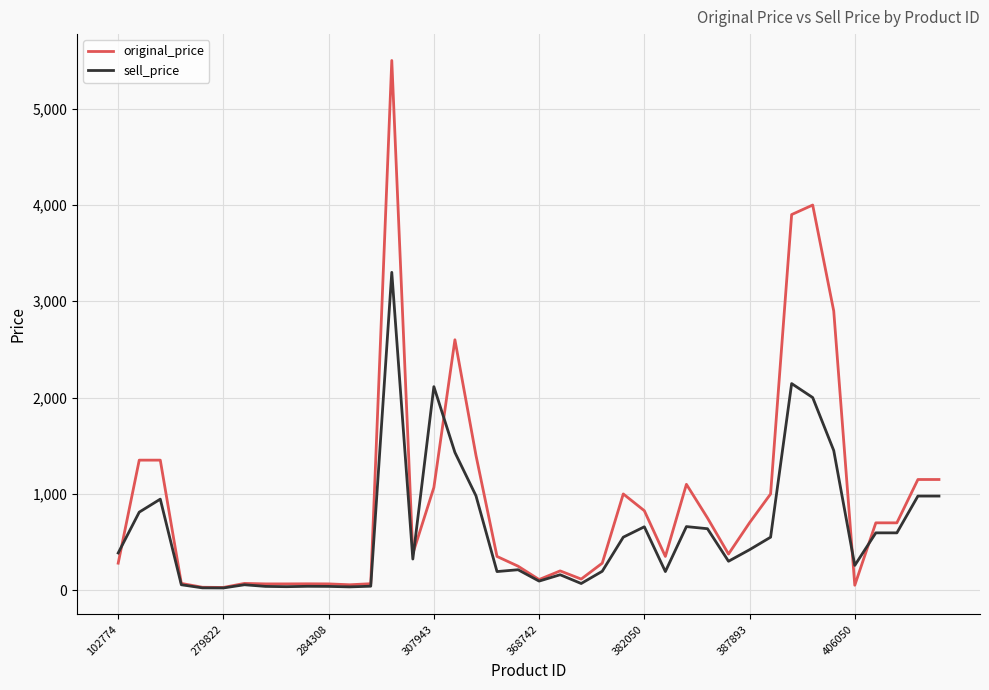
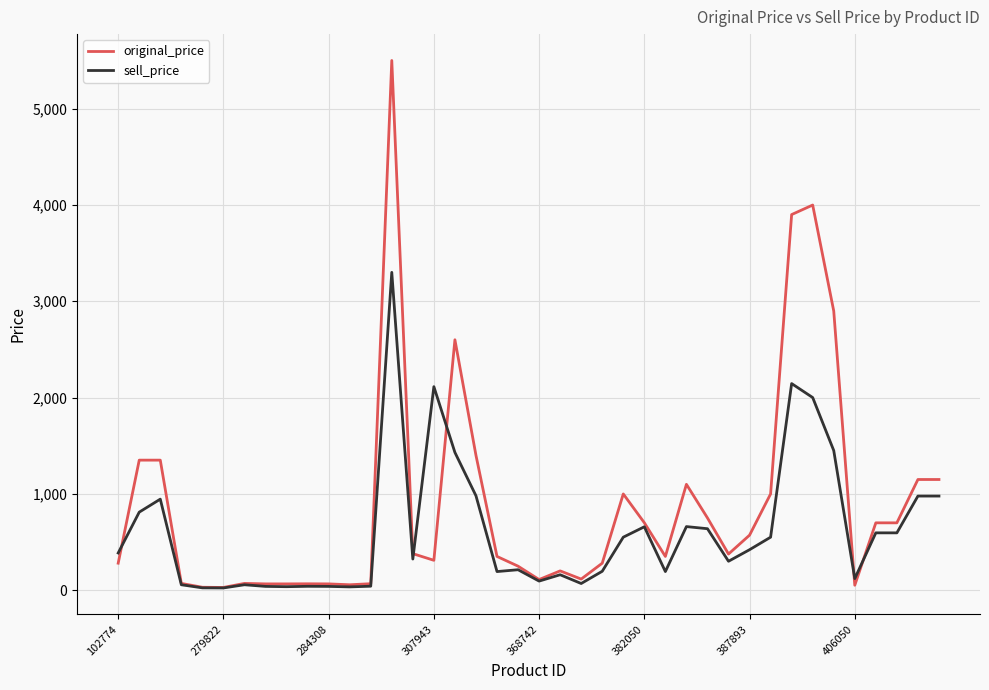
original_price, 307943: 1,100 -> 300
original_price, 382050: 800 -> 700
original_price, 387893: 700 -> 600
sell_price, 406050: 300 -> 100
